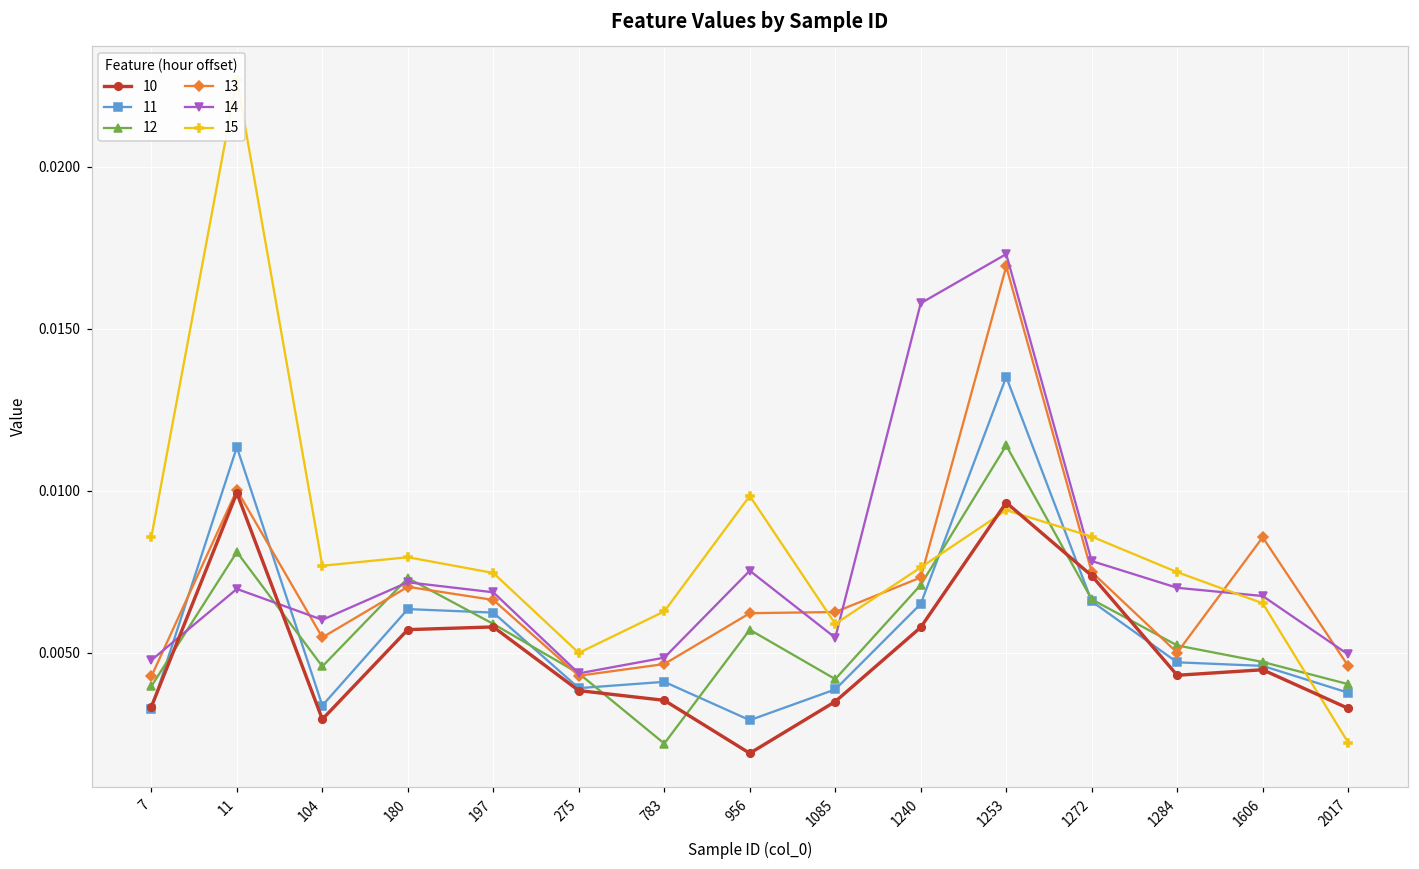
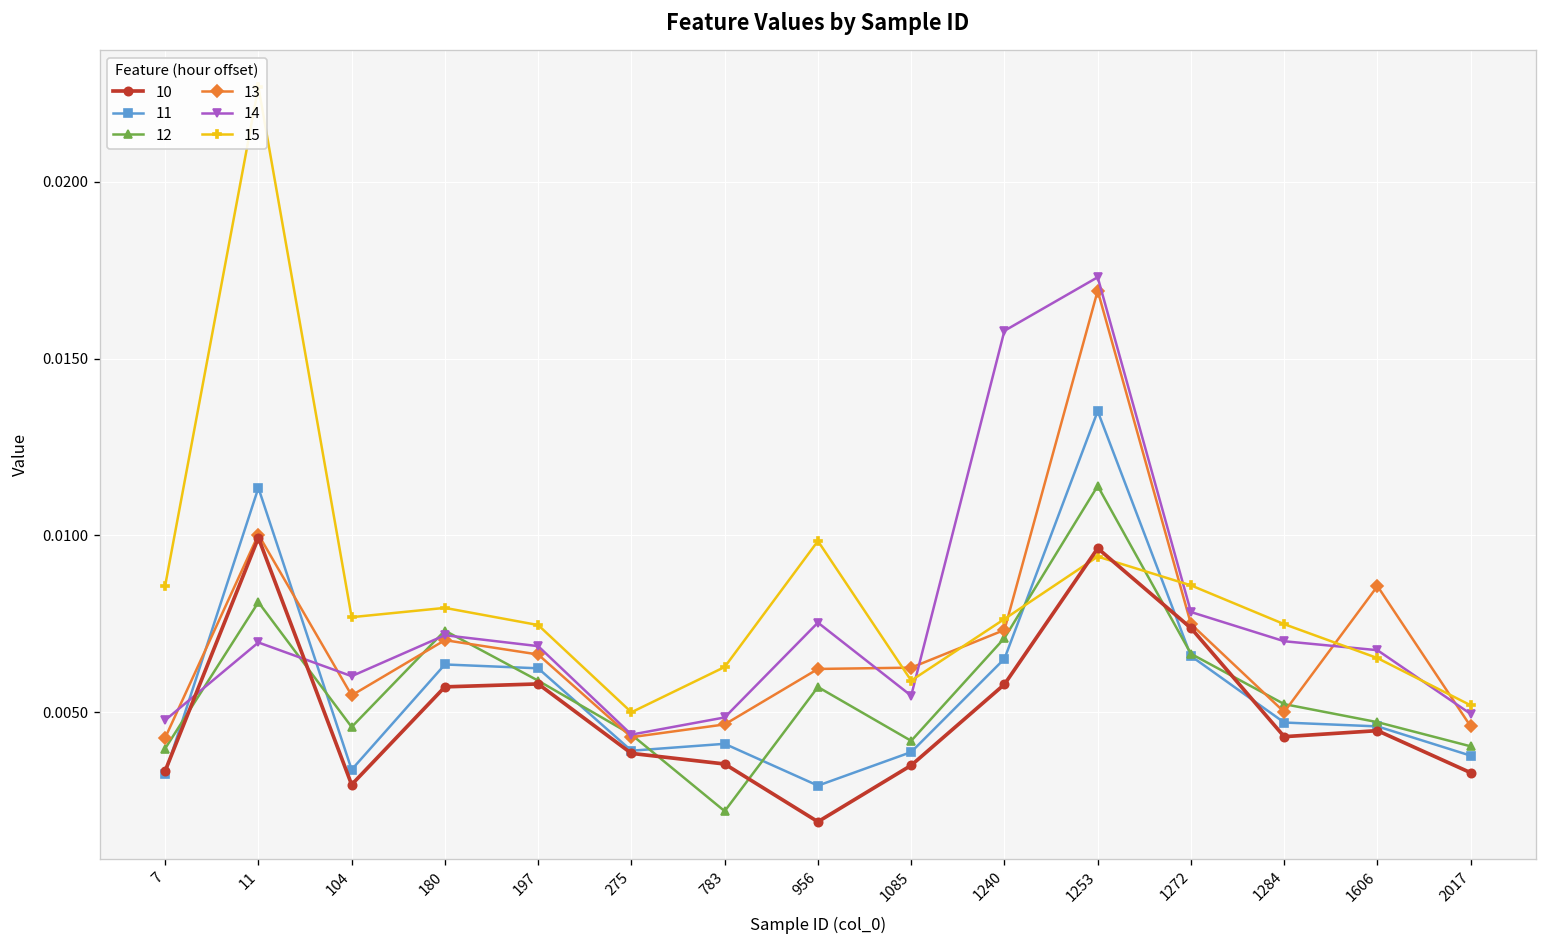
15, 2017: 0.0022 -> 0.0052
